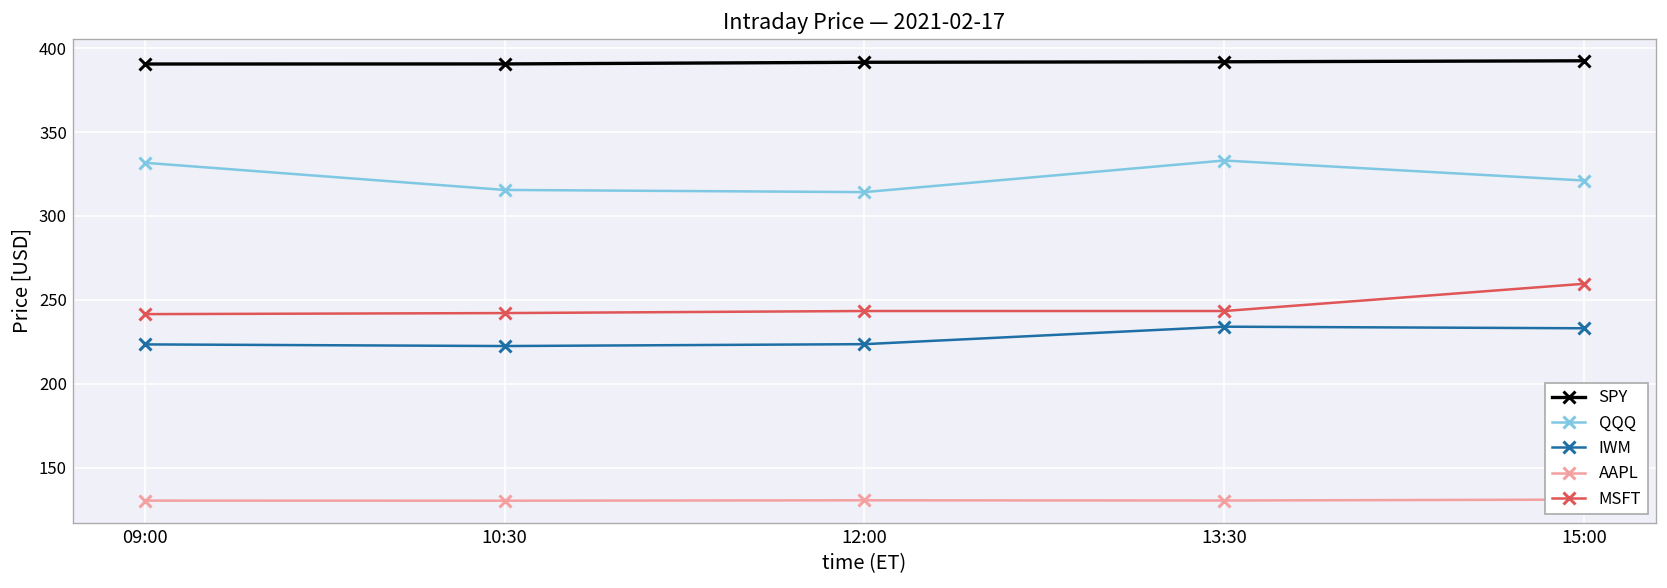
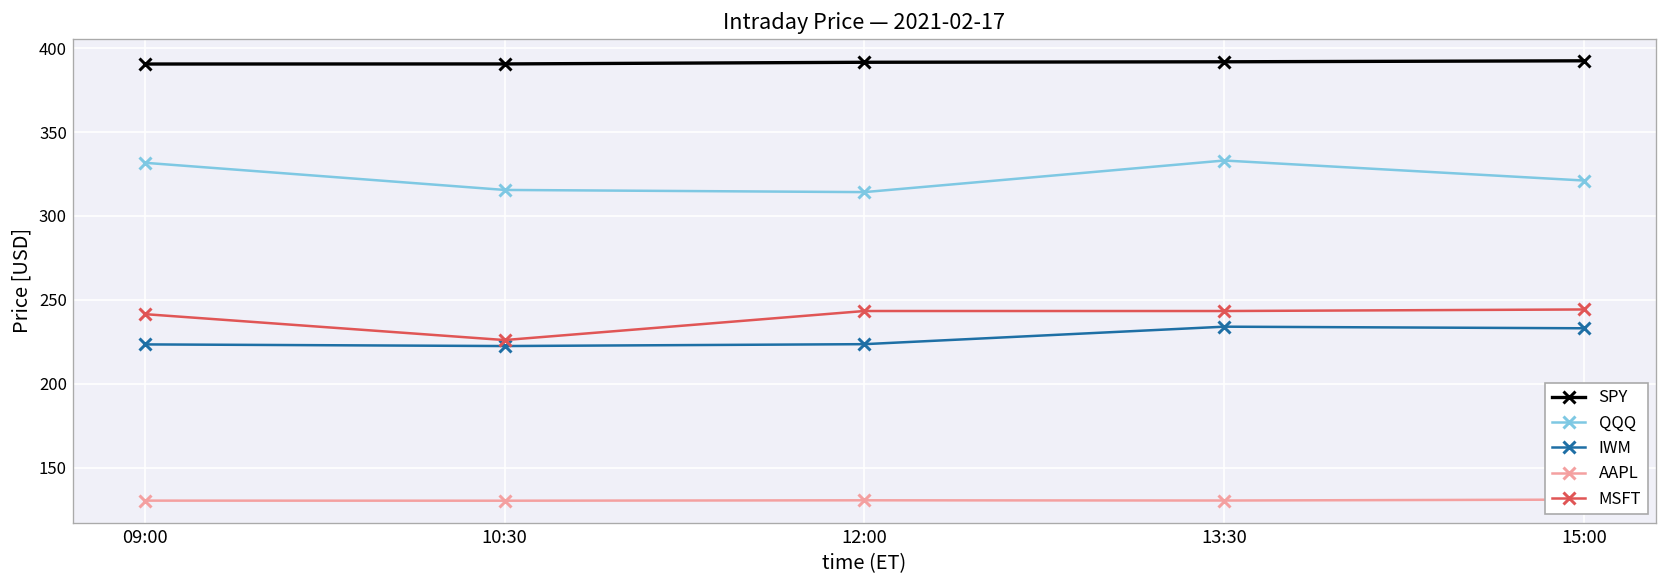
MSFT, 10:30: 242 -> 226
MSFT, 15:00: 260 -> 244
